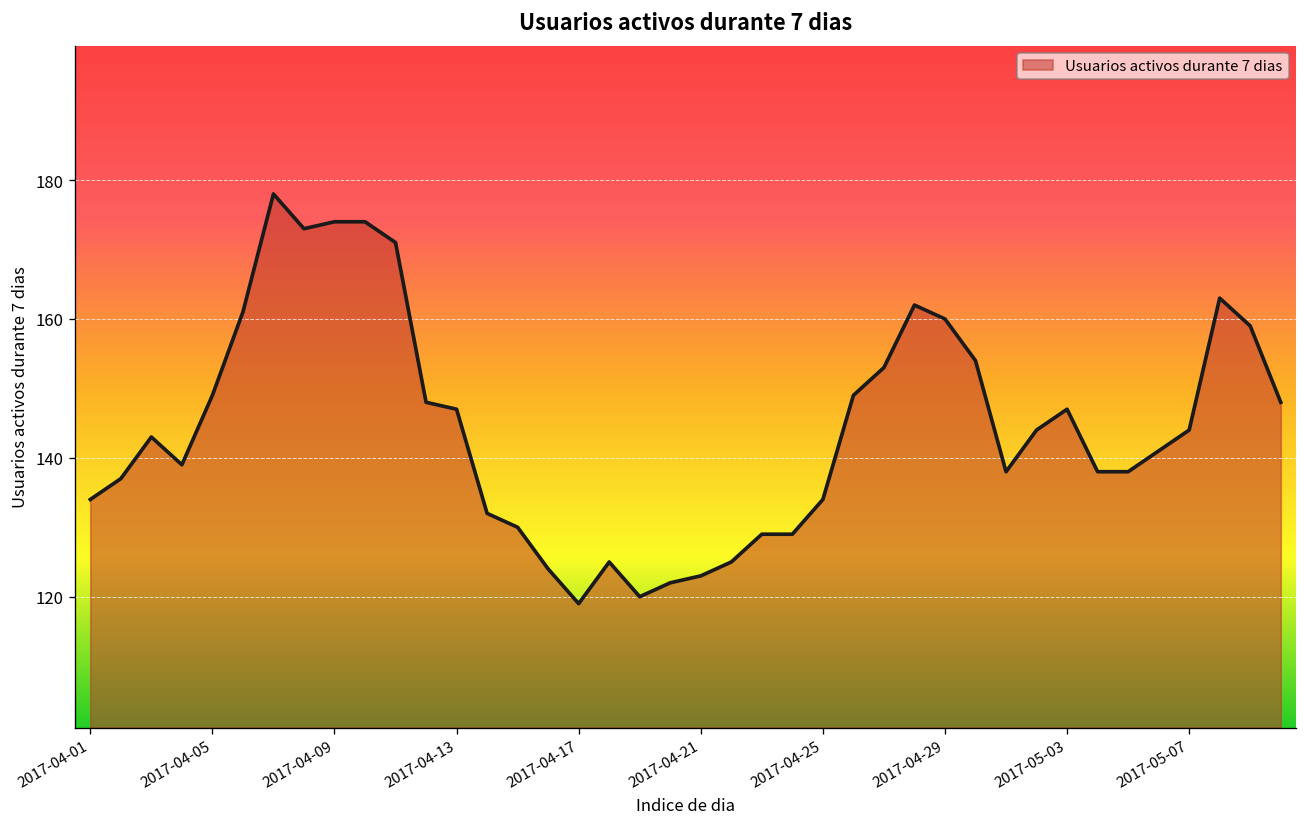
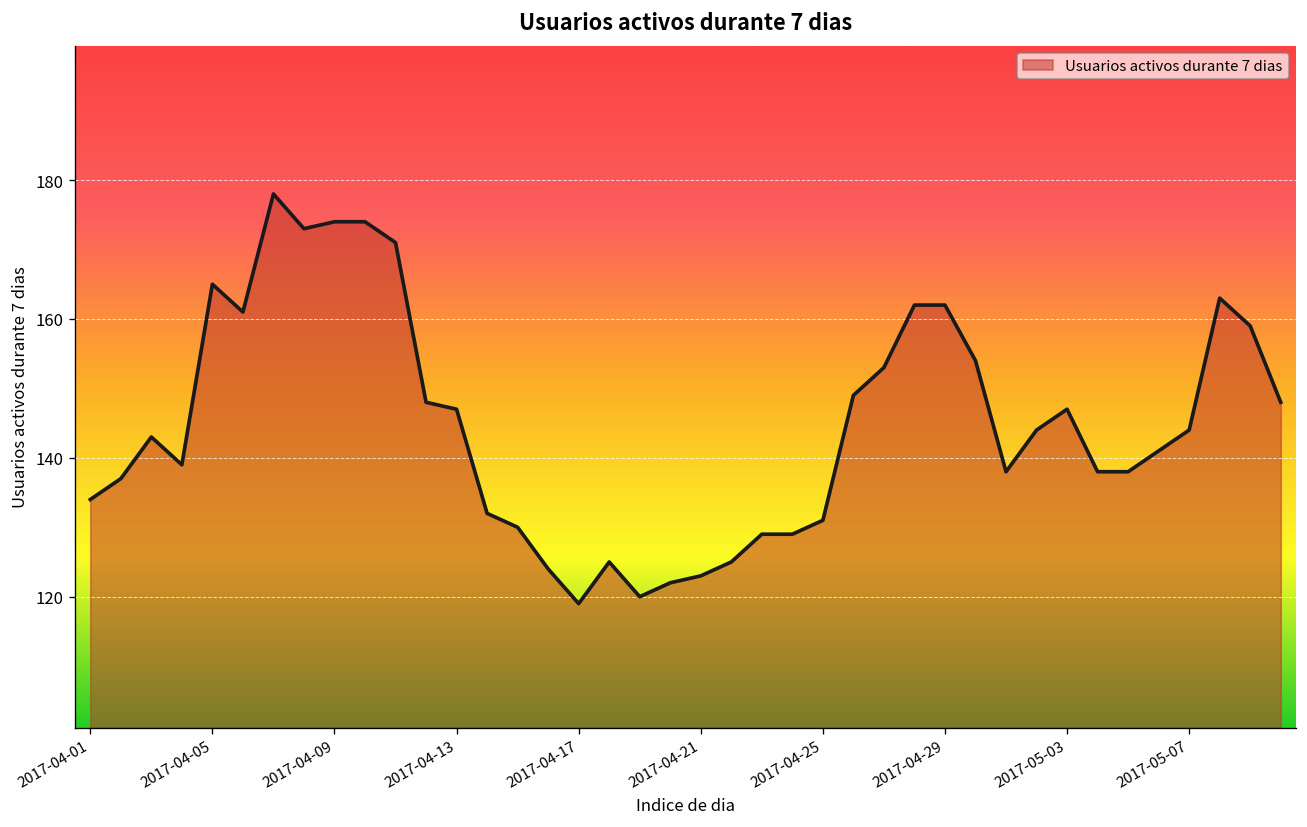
2017-04-05: 149 -> 165
2017-04-25: 134 -> 131
2017-04-29: 160 -> 162
